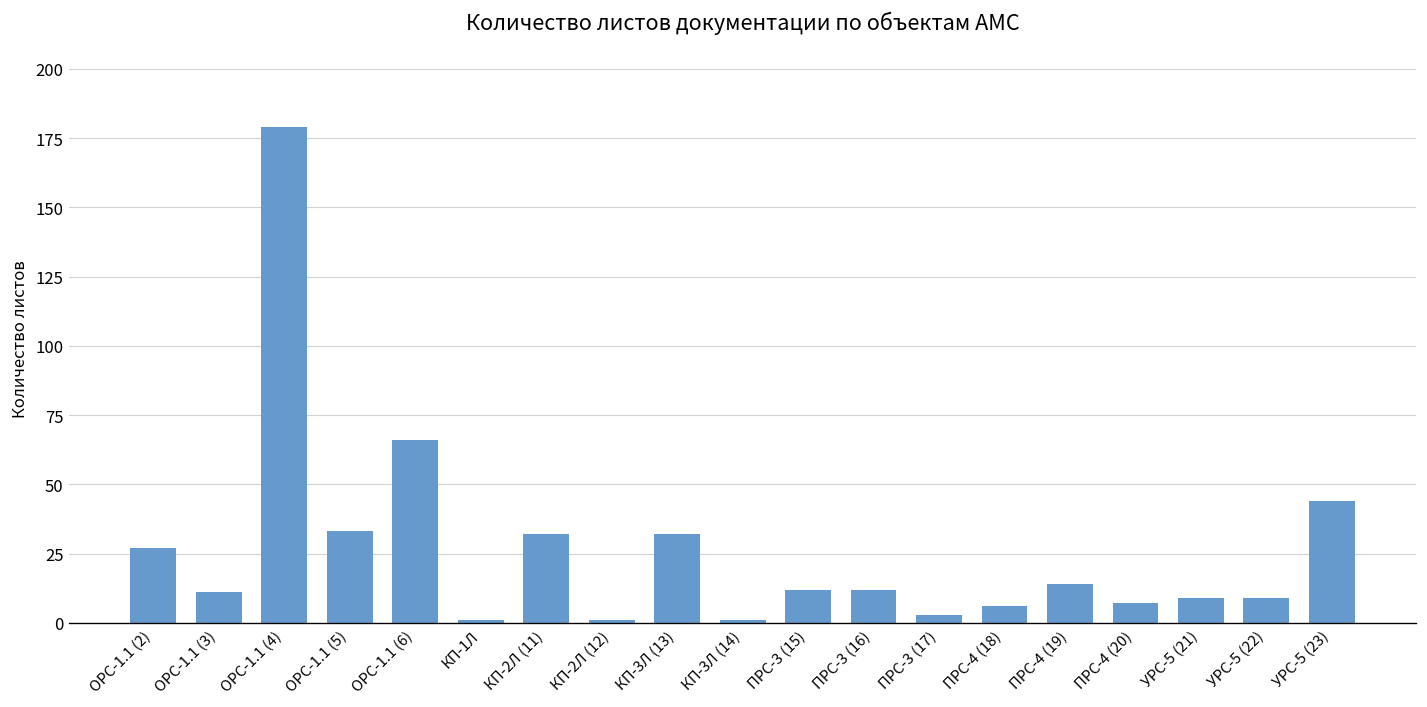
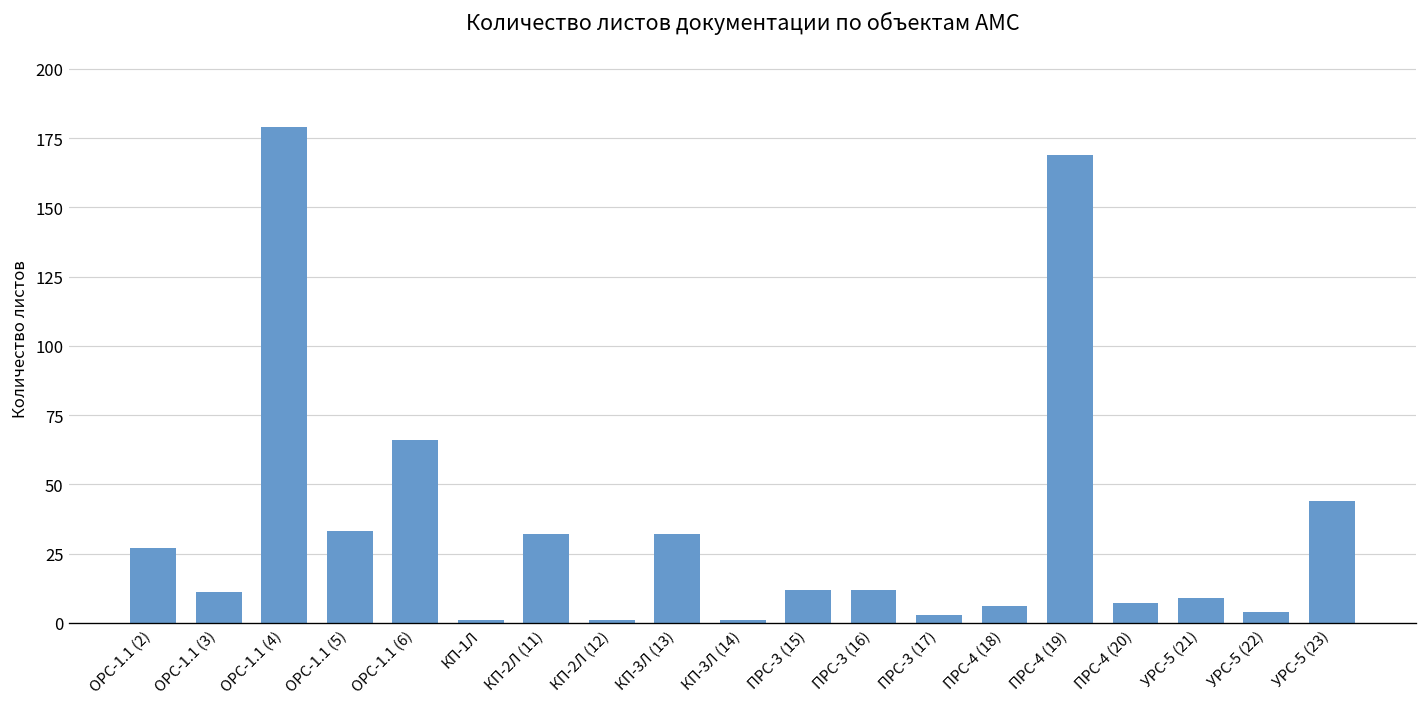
ПРС-4 (19): 14 -> 169
УРС-5 (22): 9 -> 4
